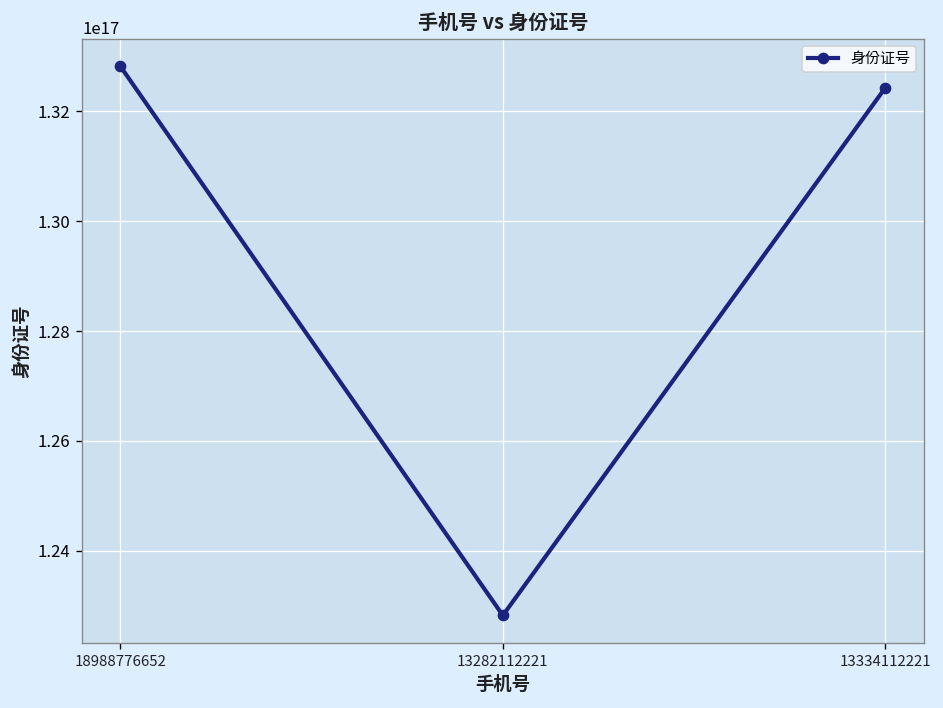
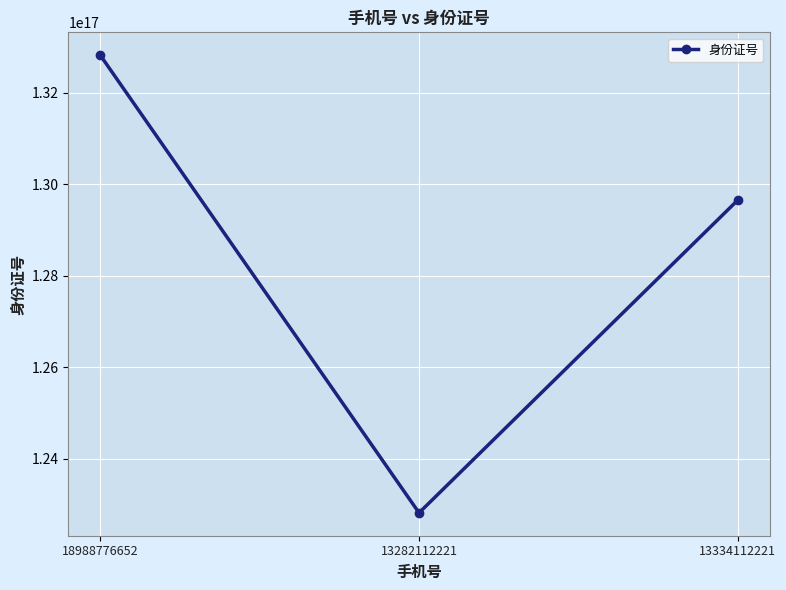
13334112221: 132400000000000000 -> 129700000000000000
